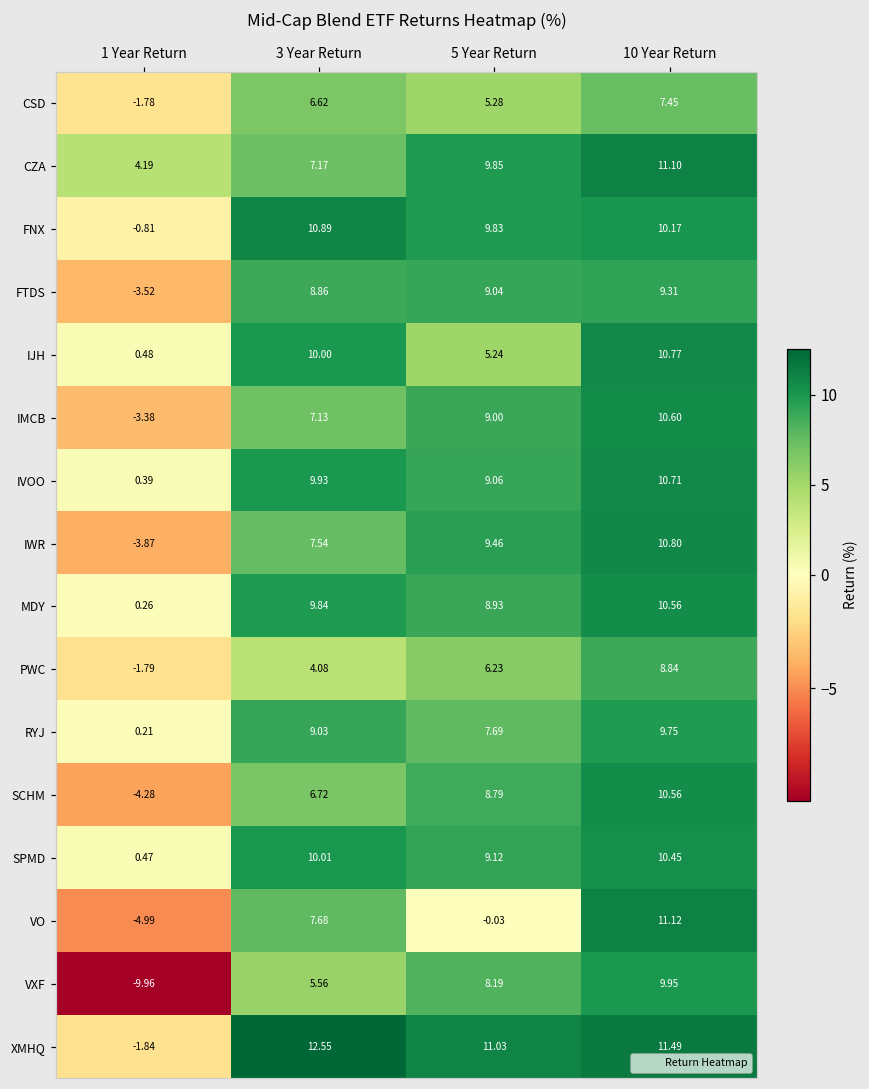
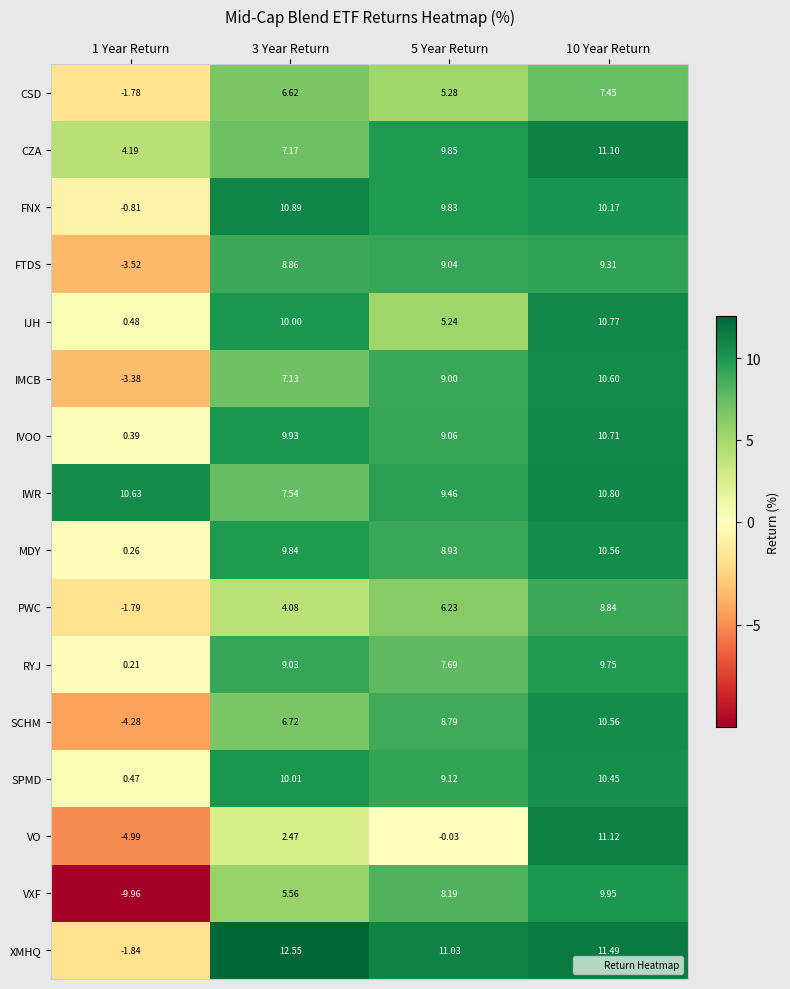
IWR, 1 Year Return: -3.87 -> 10.63
VO, 3 Year Return: 7.68 -> 2.47
